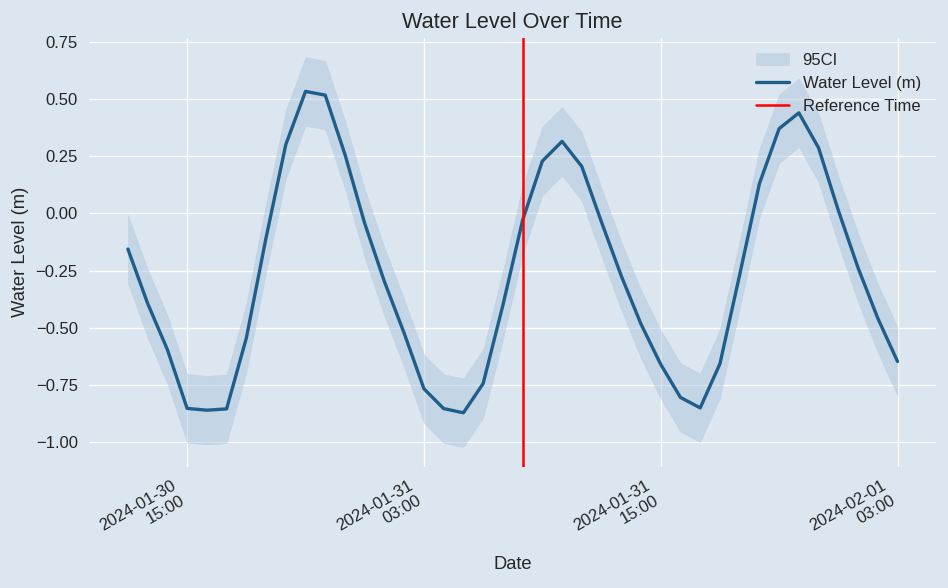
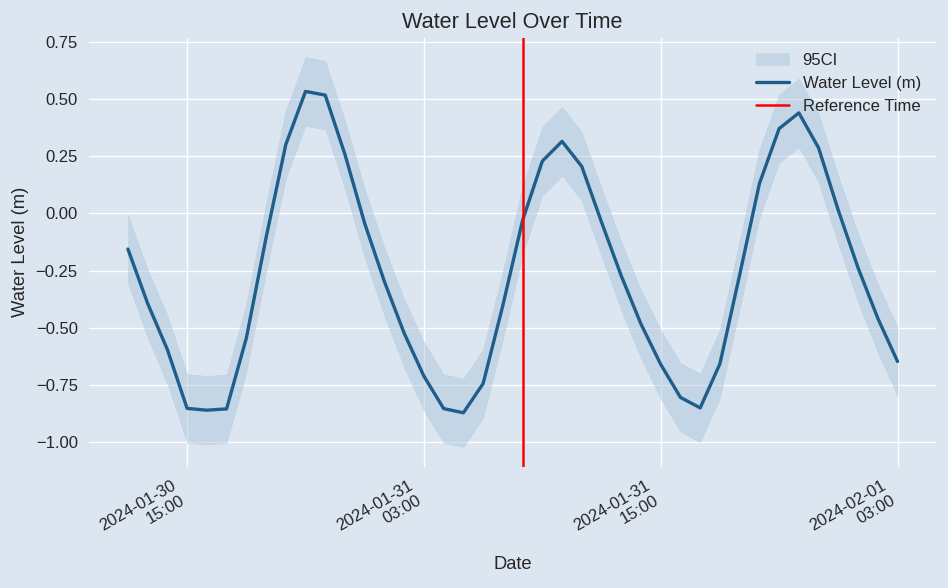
Water Level (m), 2024-01-31 03:00: -0.77 -> -0.71
